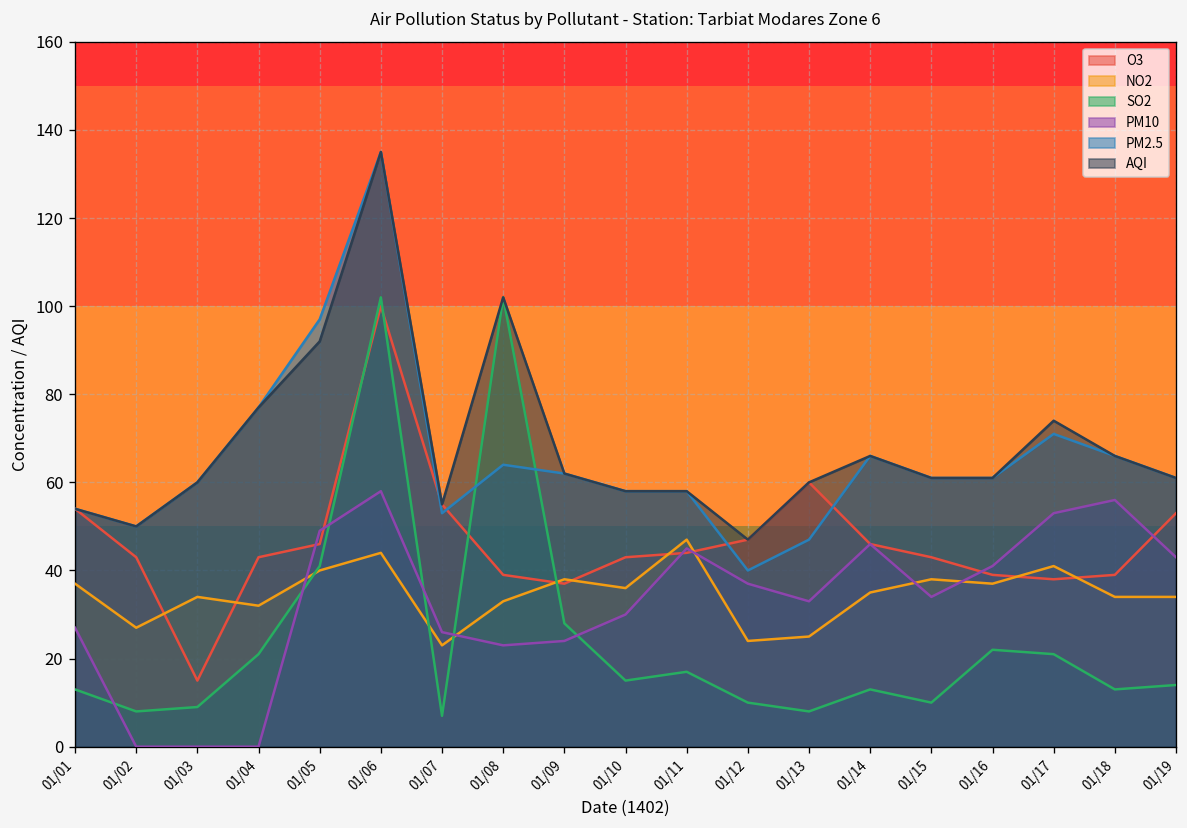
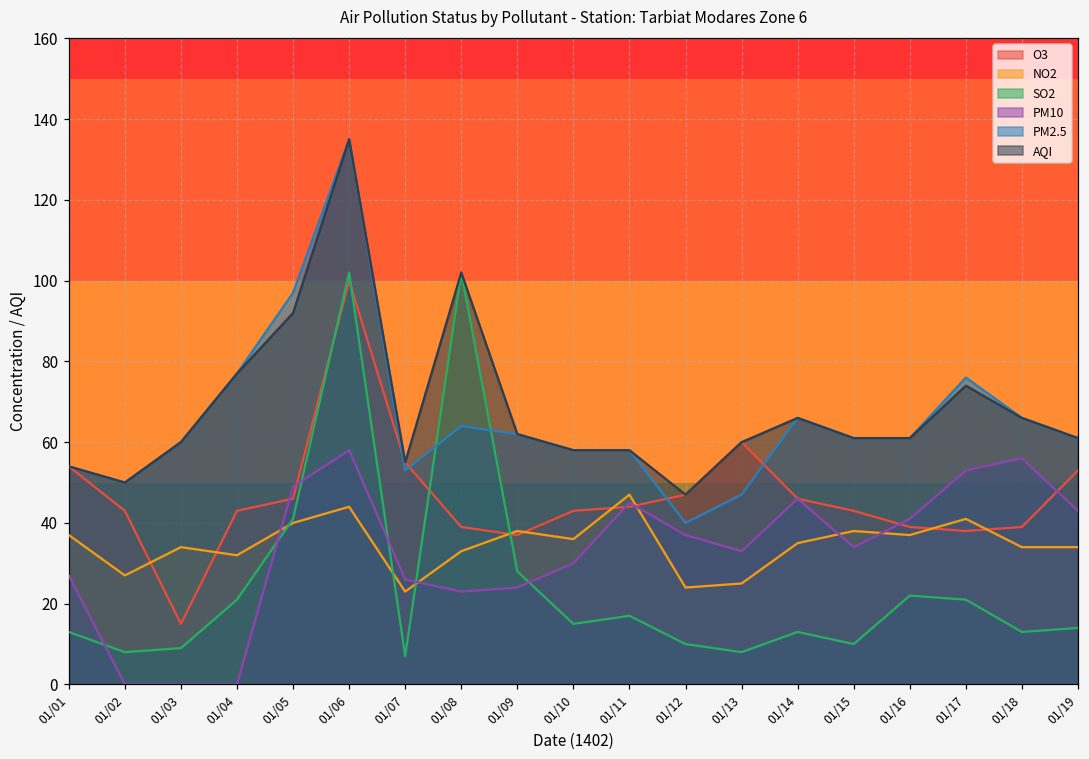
PM2.5, 01/17: 71 -> 76
